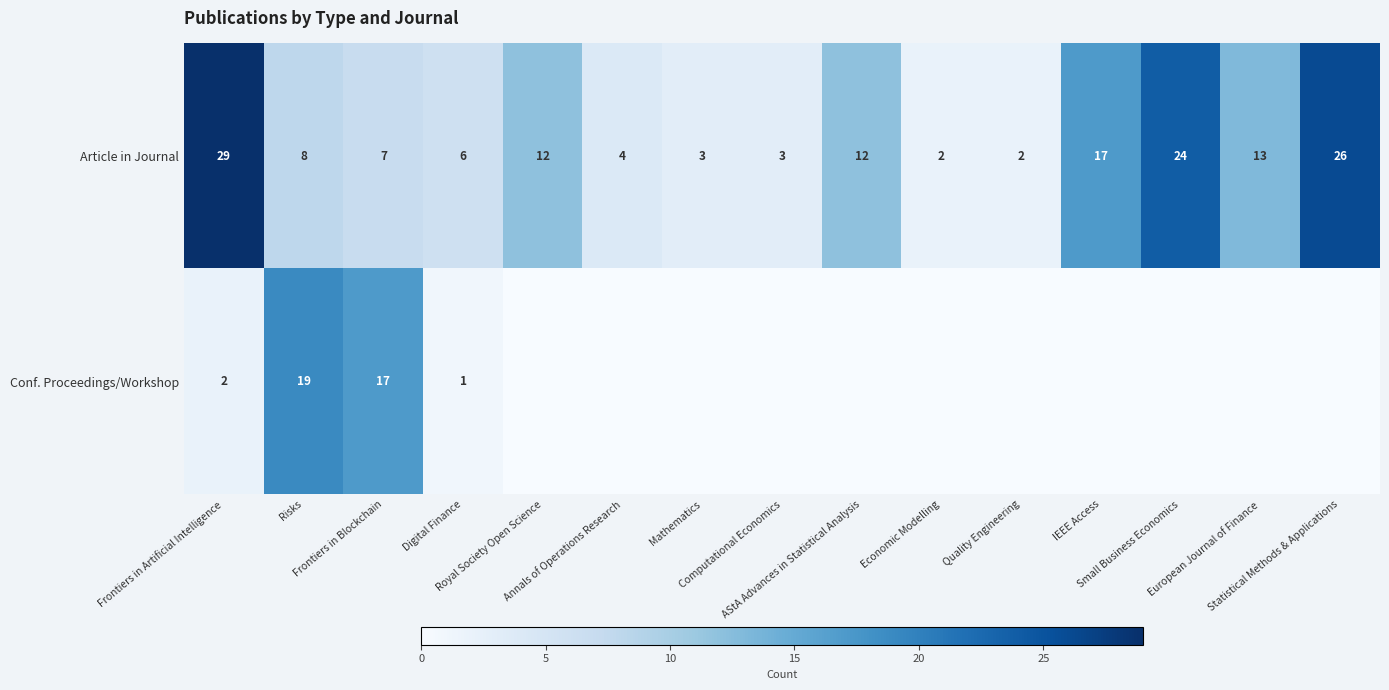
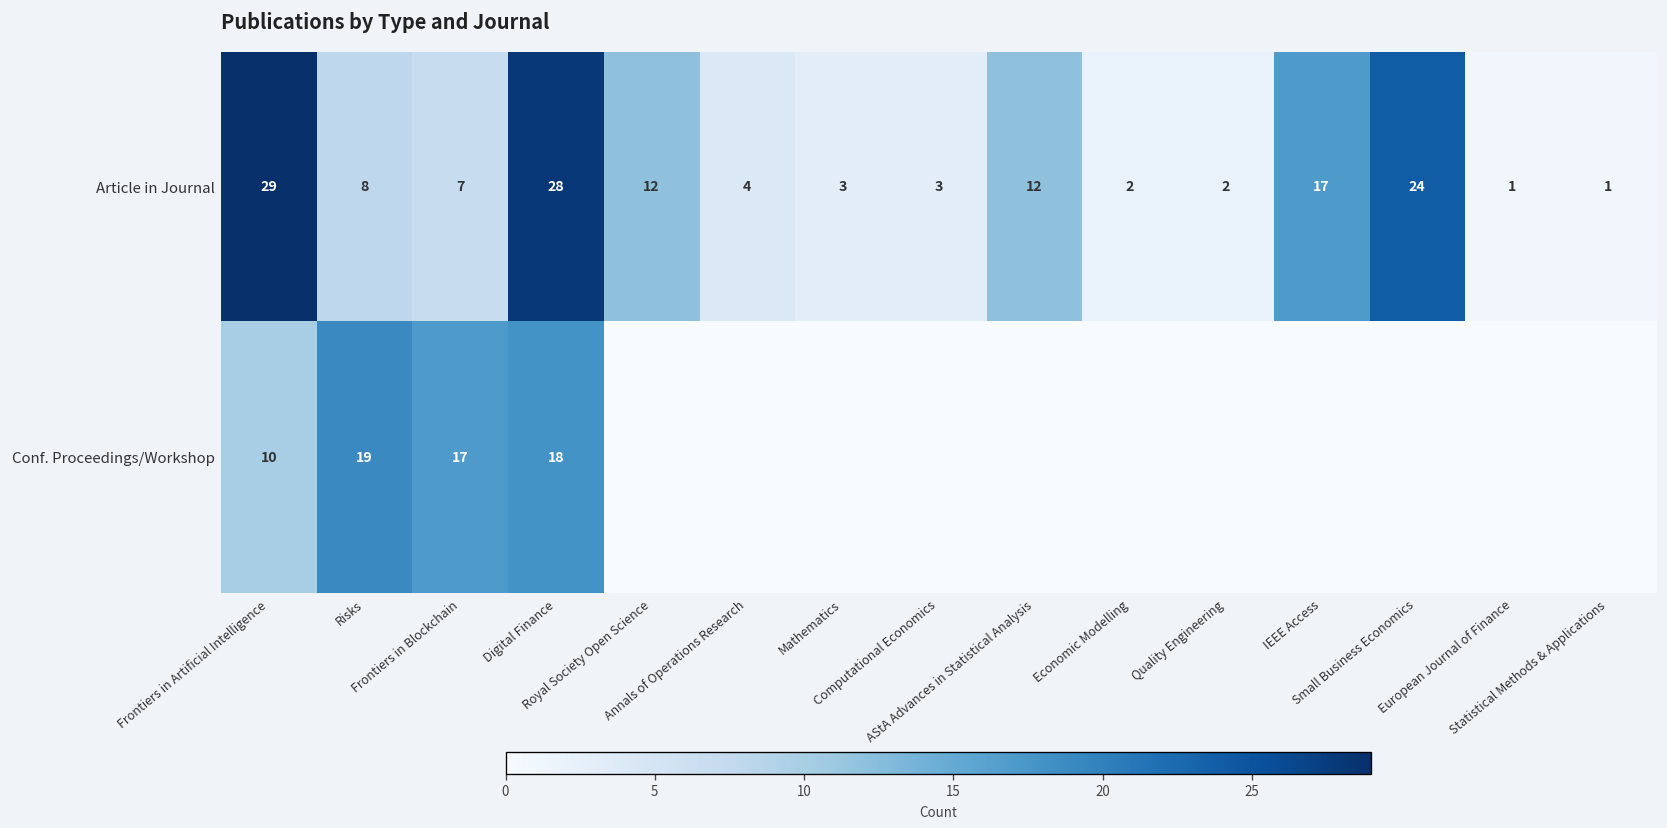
Article in Journal, Digital Finance: 6 -> 28
Article in Journal, European Journal of Finance: 13 -> 1
Article in Journal, Statistical Methods & Applications: 26 -> 1
Conf. Proceedings/Workshop, Frontiers in Artificial Intelligence: 2 -> 10
Conf. Proceedings/Workshop, Digital Finance: 1 -> 18
